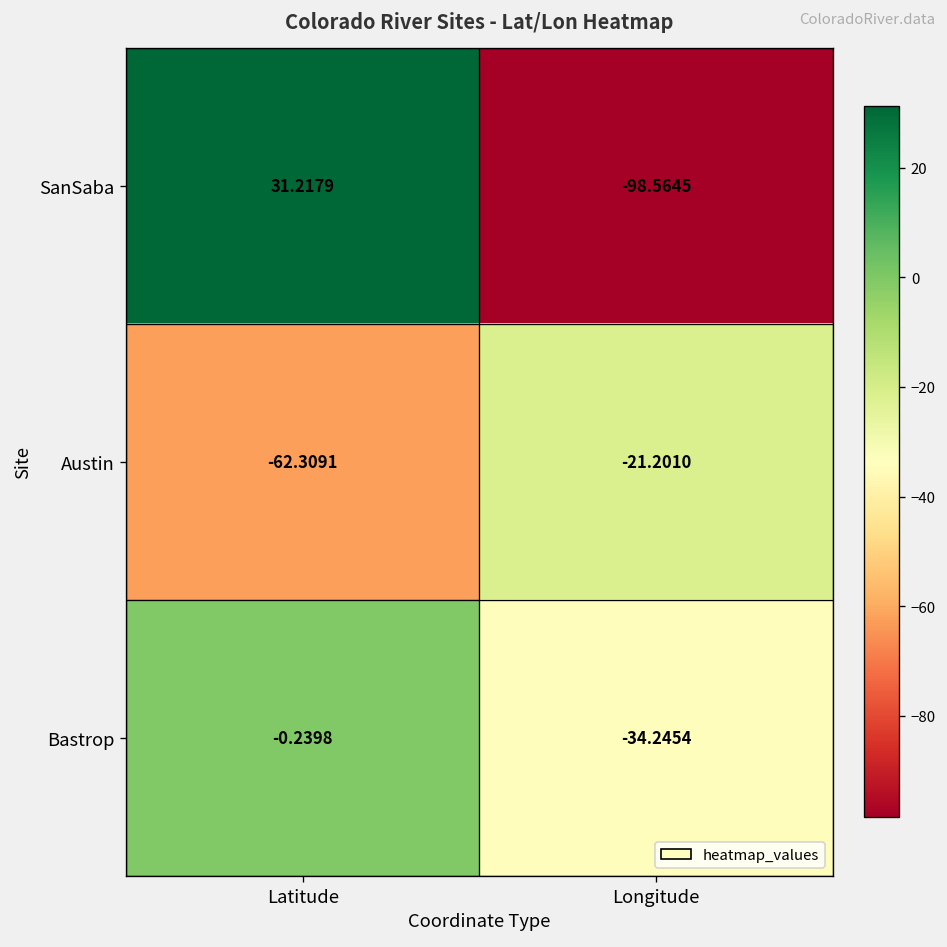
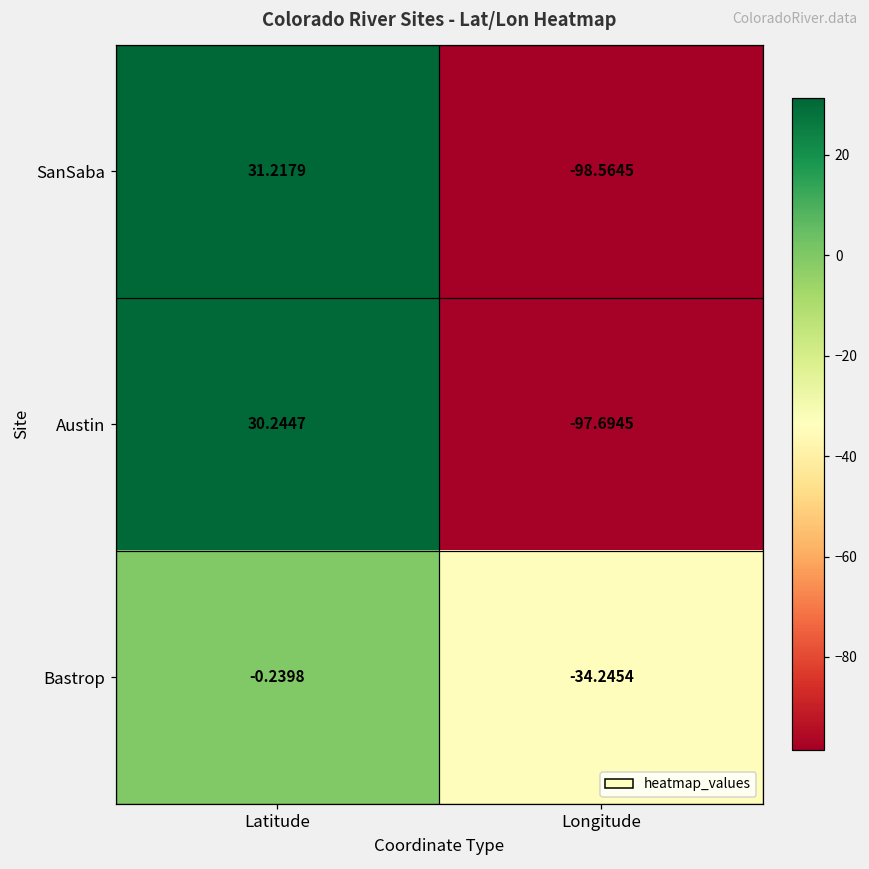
Austin, Latitude: -62.3091 -> 30.2447
Austin, Longitude: -21.2010 -> -97.6945
